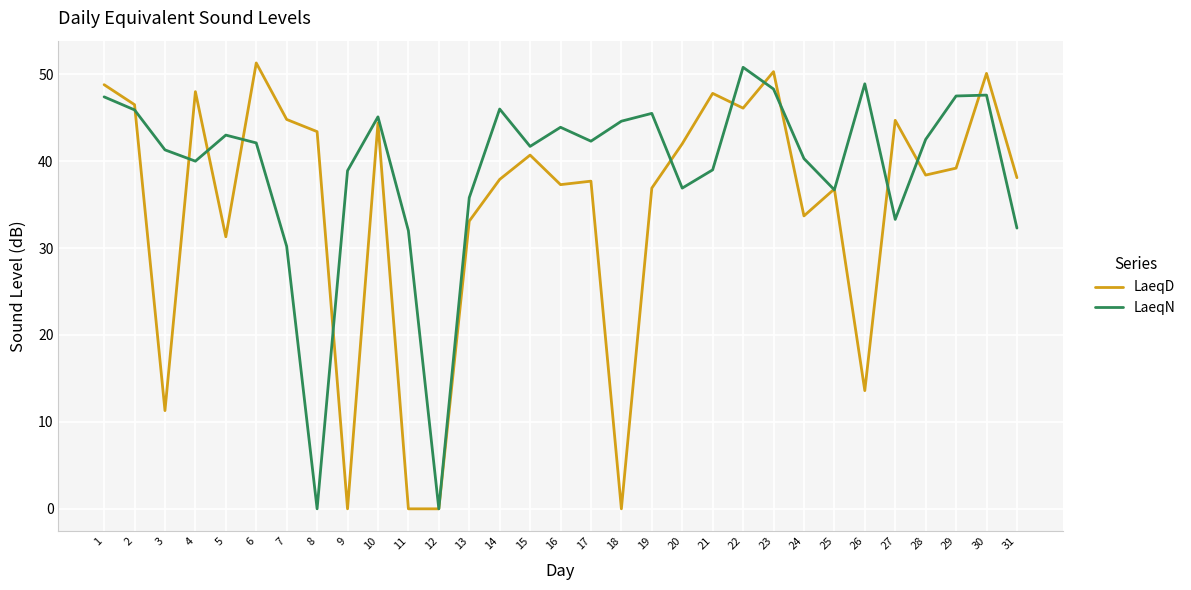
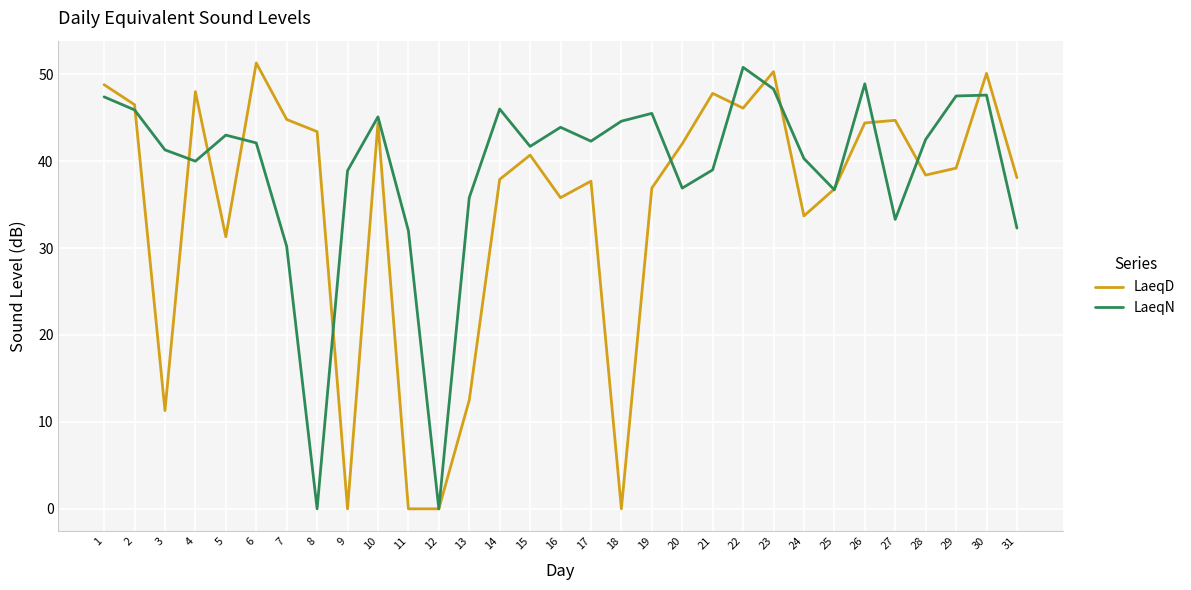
LaeqD, 13: 33 -> 13
LaeqD, 16: 37 -> 36
LaeqD, 26: 14 -> 44
